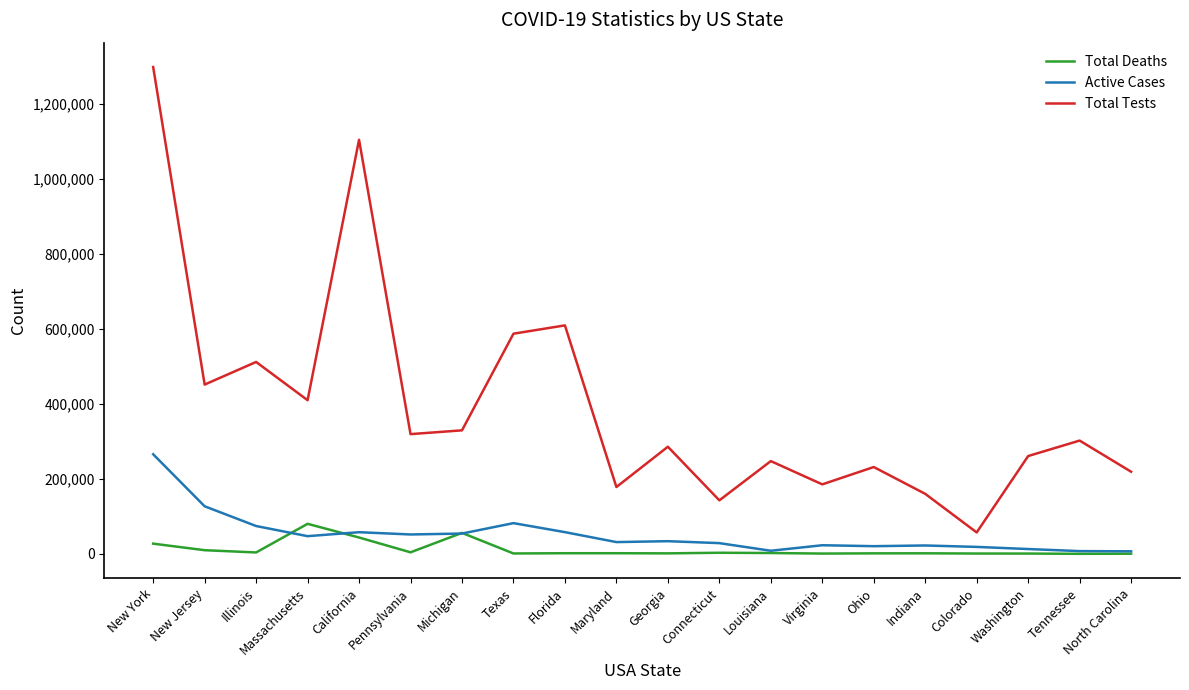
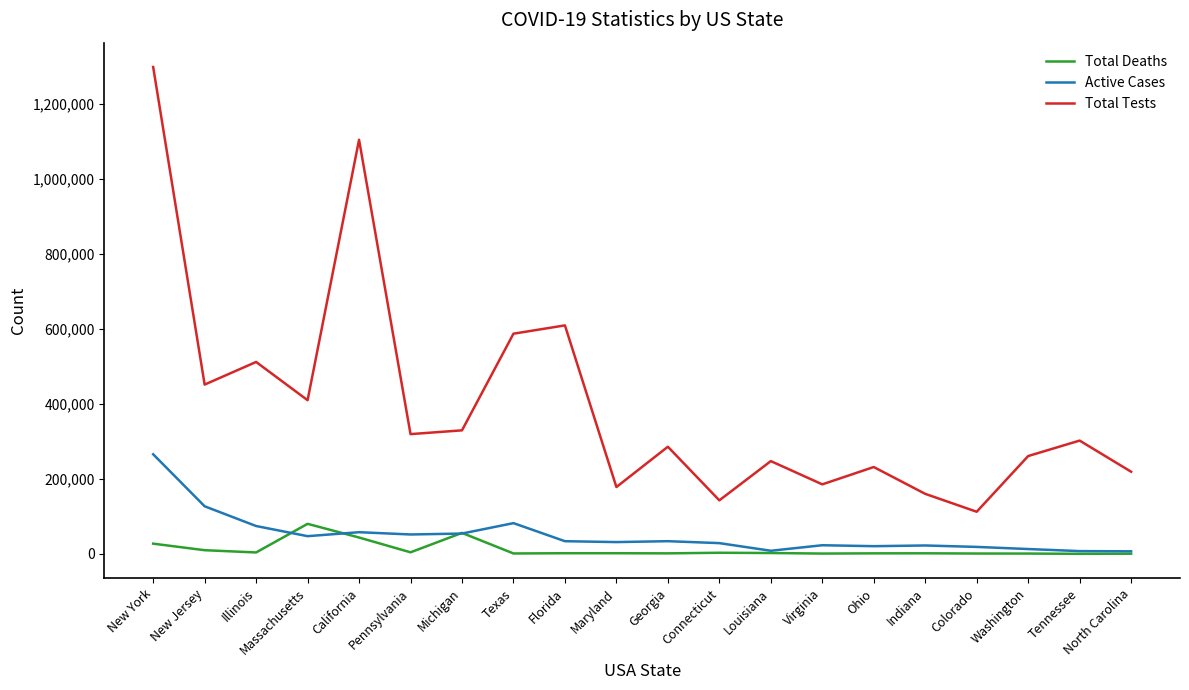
Active Cases, Florida: 60,000 -> 30,000
Total Tests, Colorado: 60,000 -> 110,000
